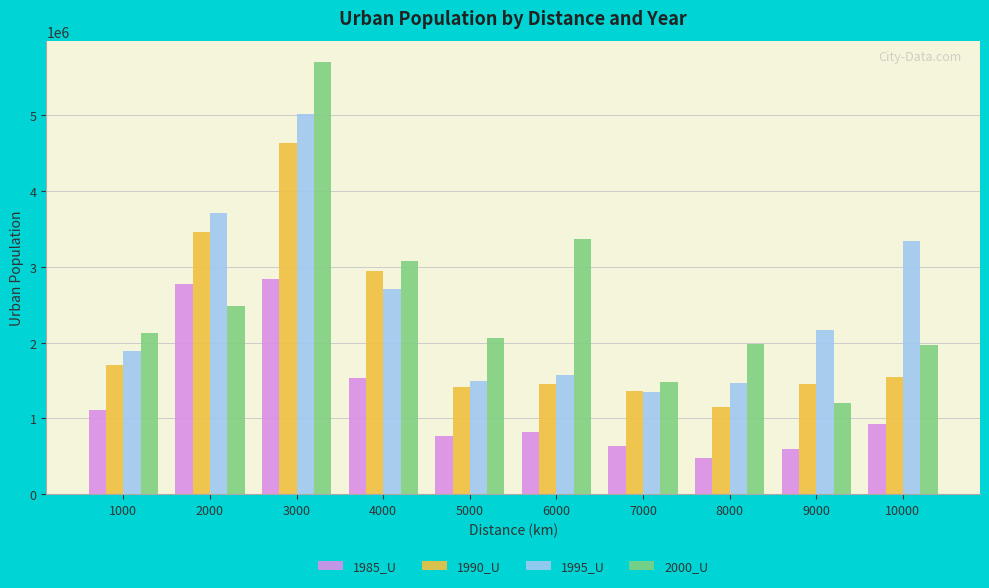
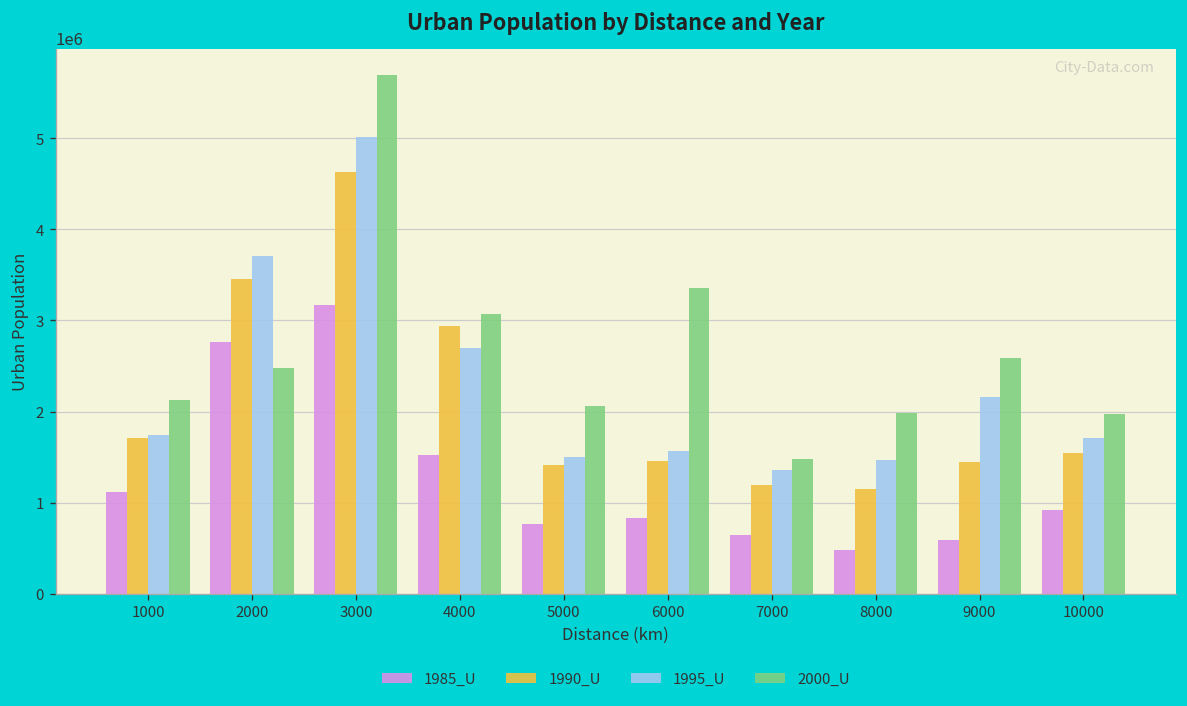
1995_U, 1000: 1900000 -> 1700000
1985_U, 3000: 2800000 -> 3200000
1990_U, 7000: 1400000 -> 1200000
2000_U, 9000: 1200000 -> 2600000
1995_U, 10000: 3300000 -> 1700000
